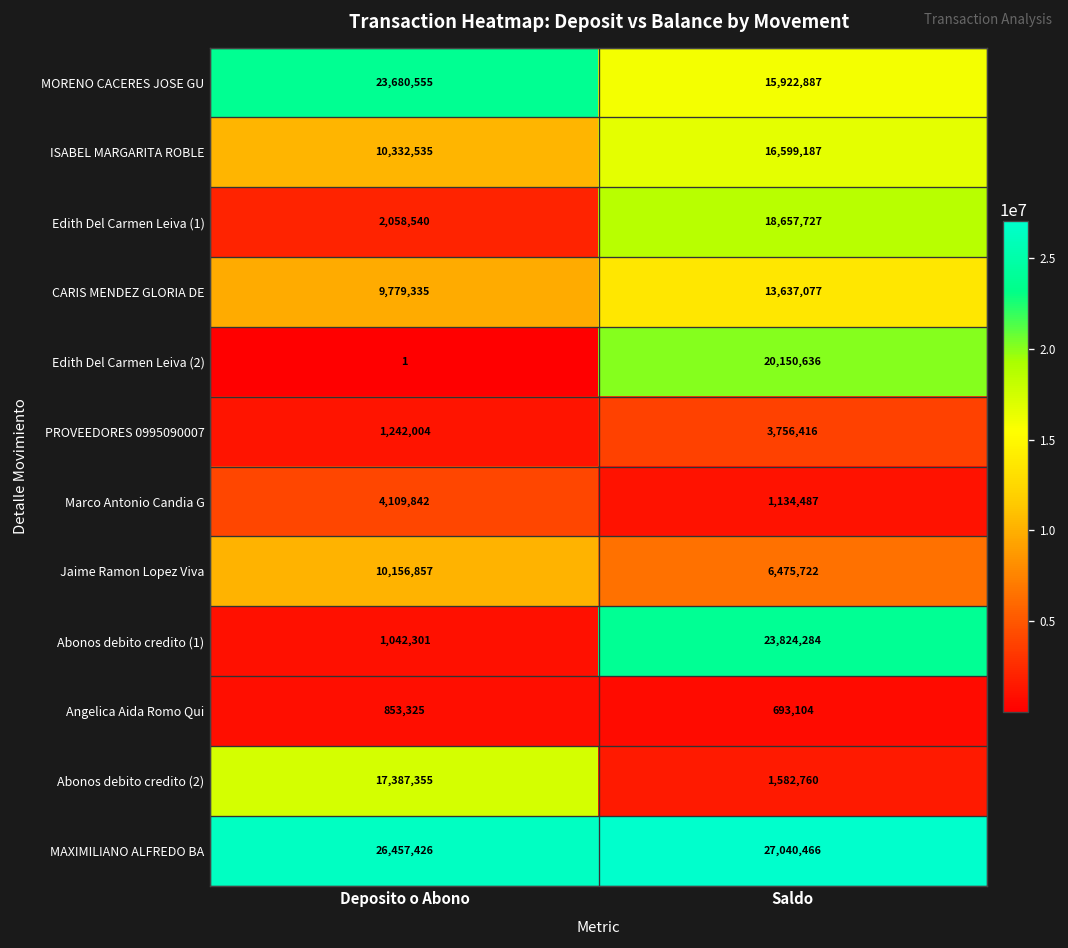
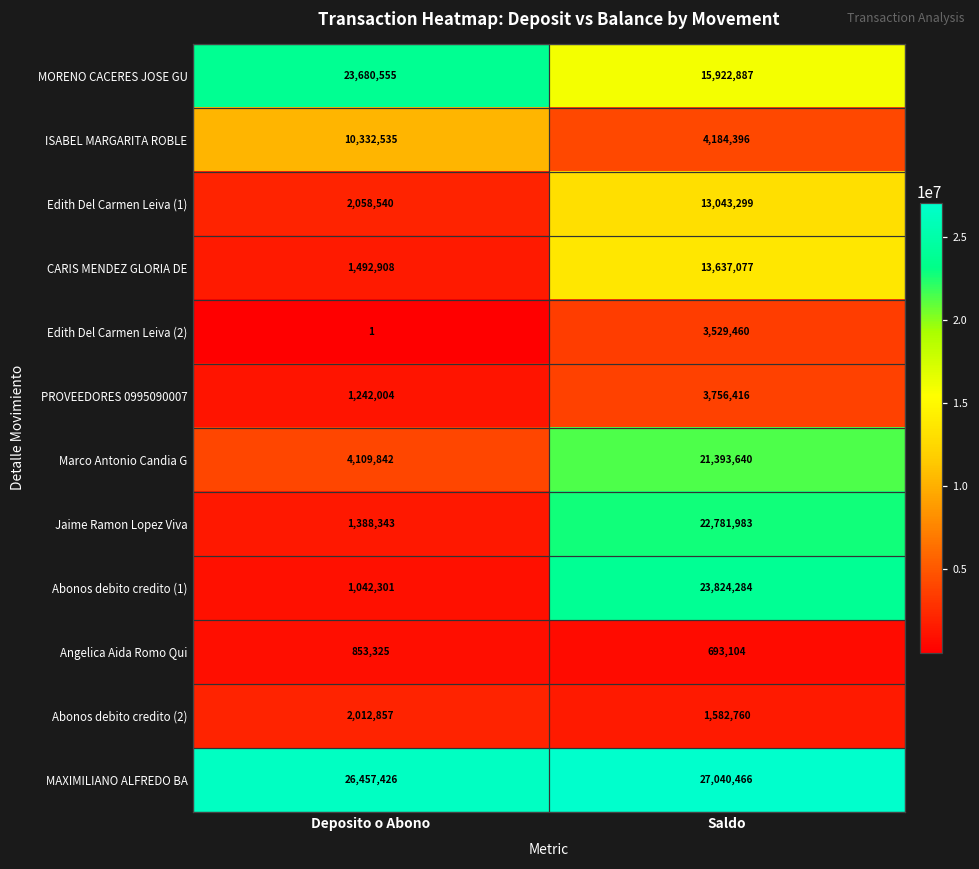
ISABEL MARGARITA ROBLE, Saldo: 16,599,187 -> 4,184,396
Edith Del Carmen Leiva (1), Saldo: 18,657,727 -> 13,043,299
CARIS MENDEZ GLORIA DE, Deposito o Abono: 9,779,335 -> 1,492,908
Edith Del Carmen Leiva (2), Saldo: 20,150,636 -> 3,529,460
Marco Antonio Candia G, Saldo: 1,134,487 -> 21,393,640
Jaime Ramon Lopez Viva, Deposito o Abono: 10,156,857 -> 1,388,343
Jaime Ramon Lopez Viva, Saldo: 6,475,722 -> 22,781,983
Abonos debito credito (2), Deposito o Abono: 17,387,355 -> 2,012,857
